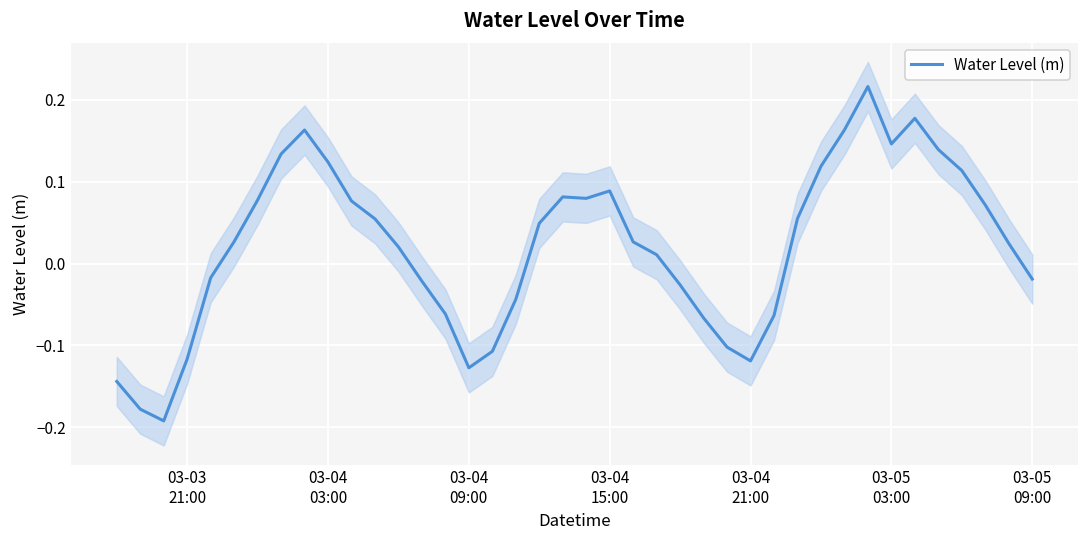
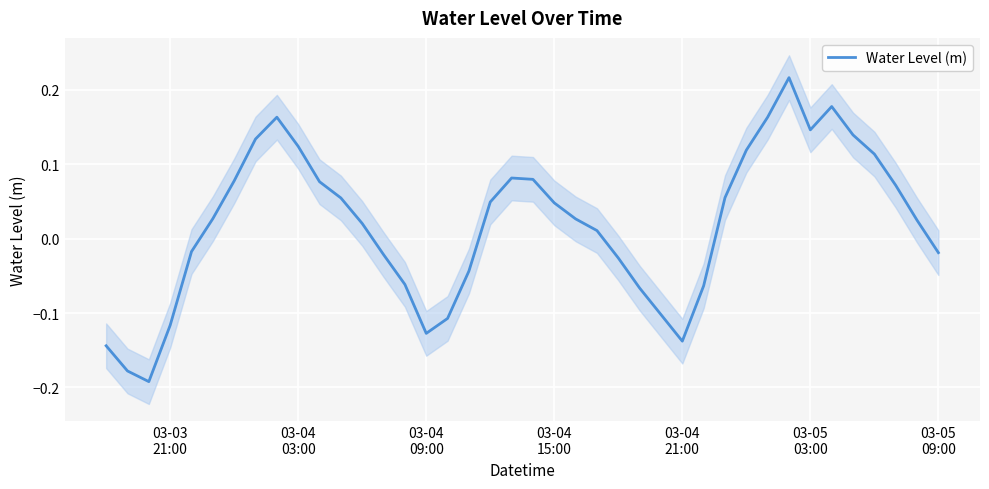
Water Level (m), 03-04 15:00: 0.09 -> 0.05
Water Level (m), 03-04 21:00: -0.12 -> -0.14
